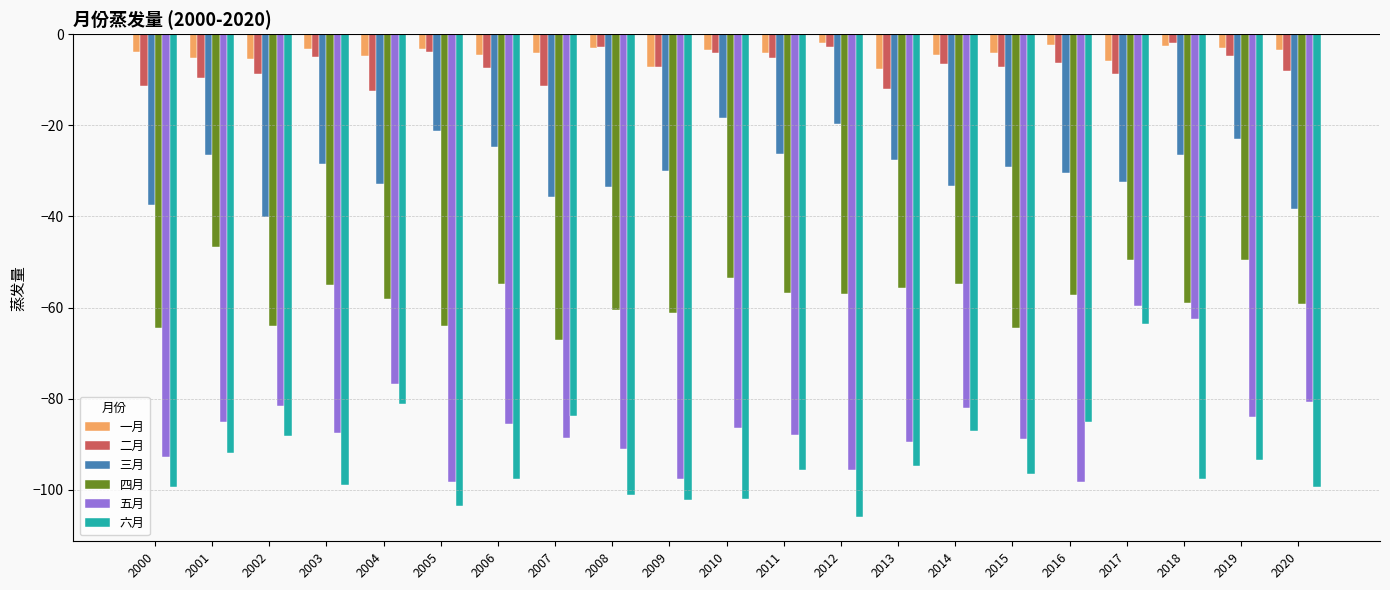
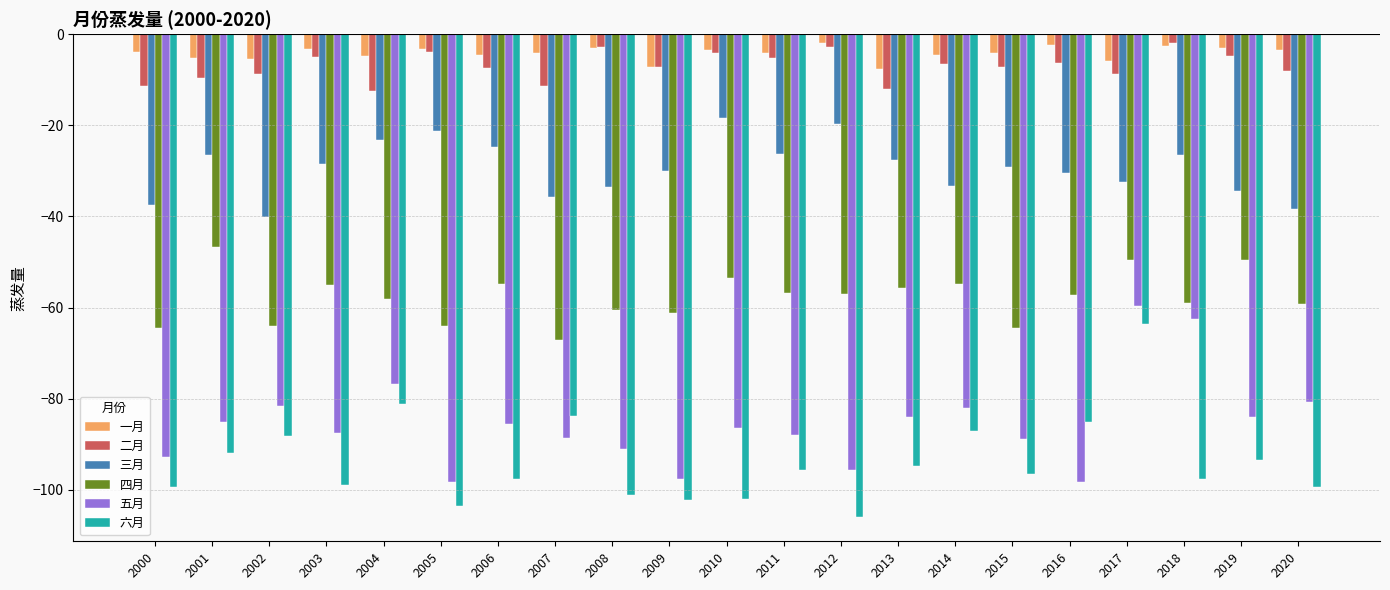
三月, 2004: -33 -> -23
五月, 2013: -90 -> -84
三月, 2019: -23 -> -34
